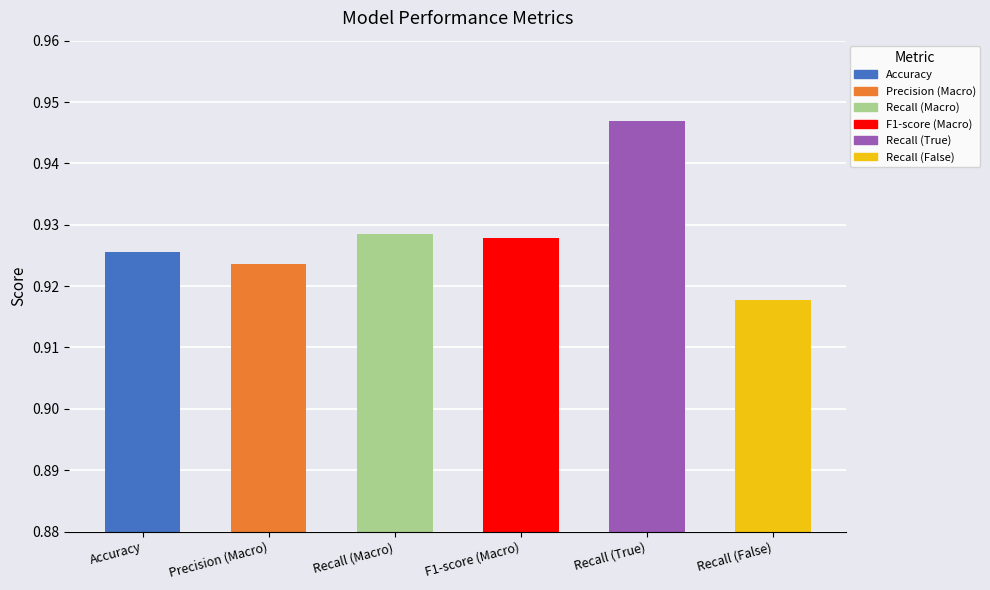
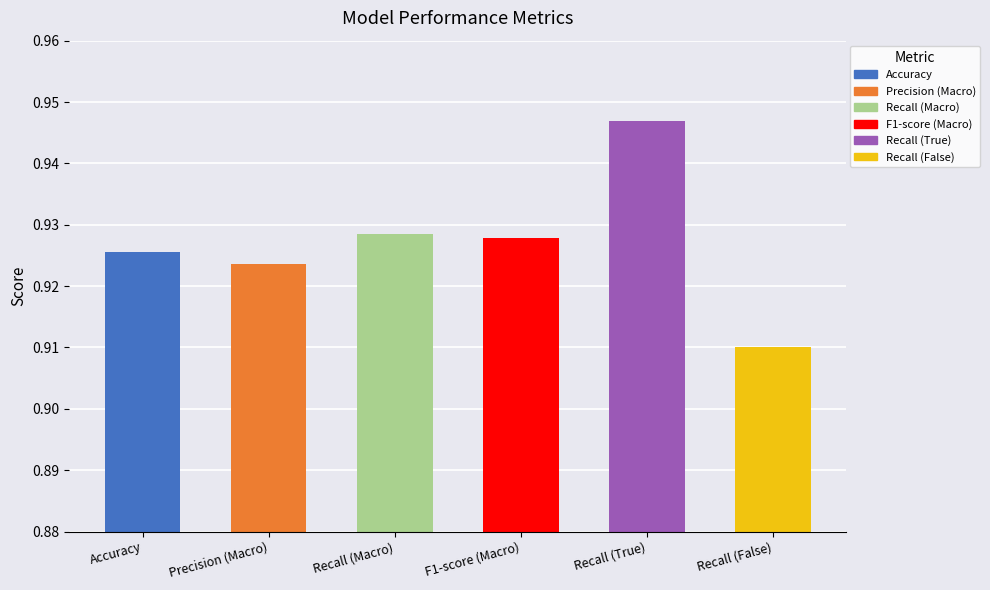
Recall (False): 0.918 -> 0.910
